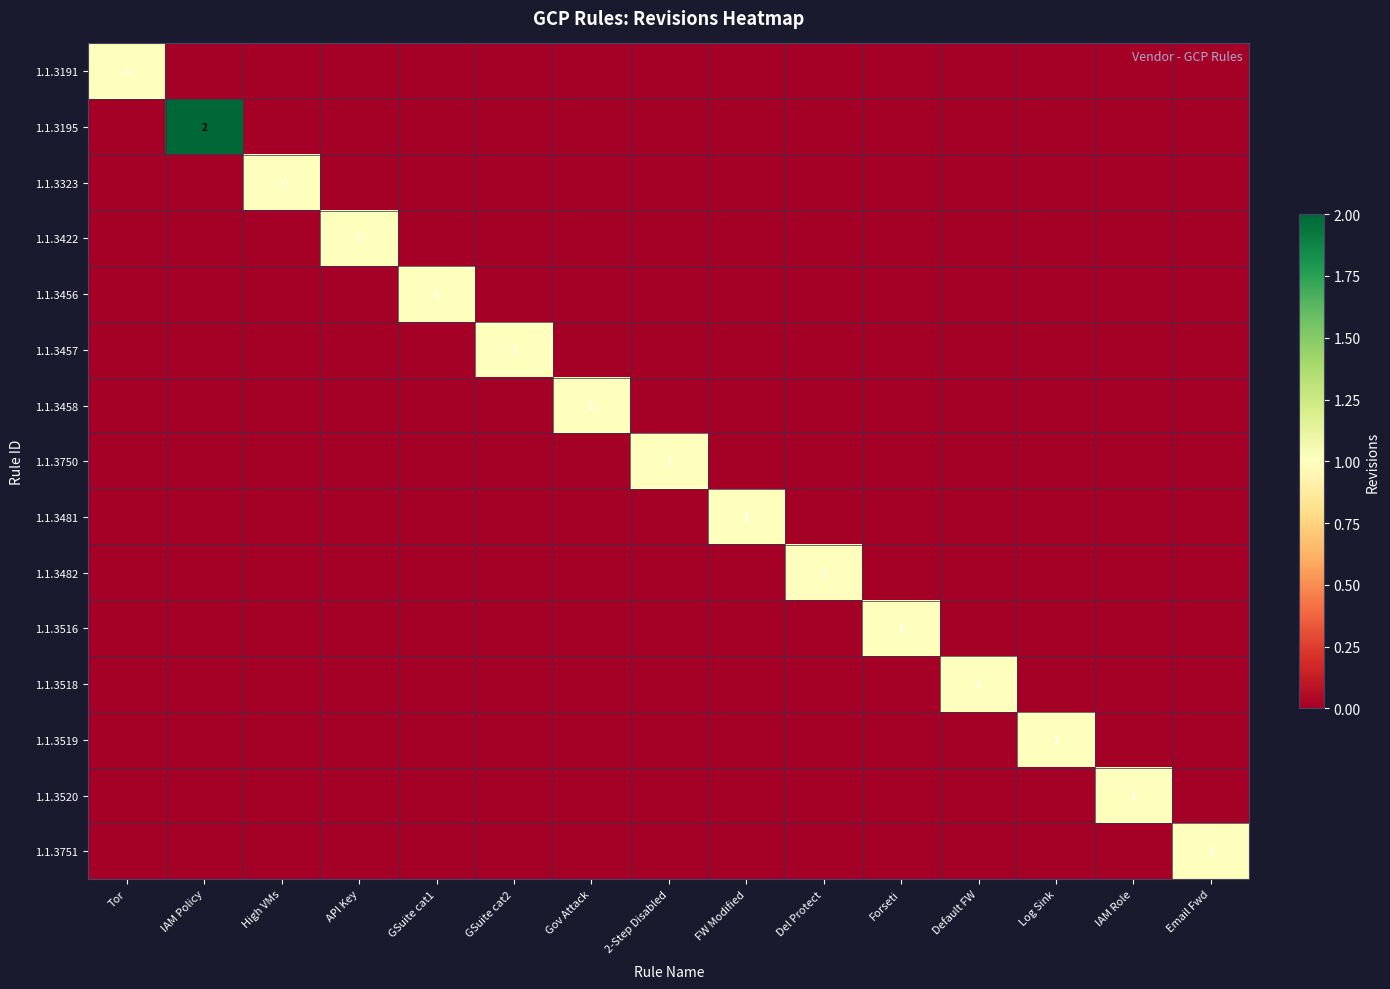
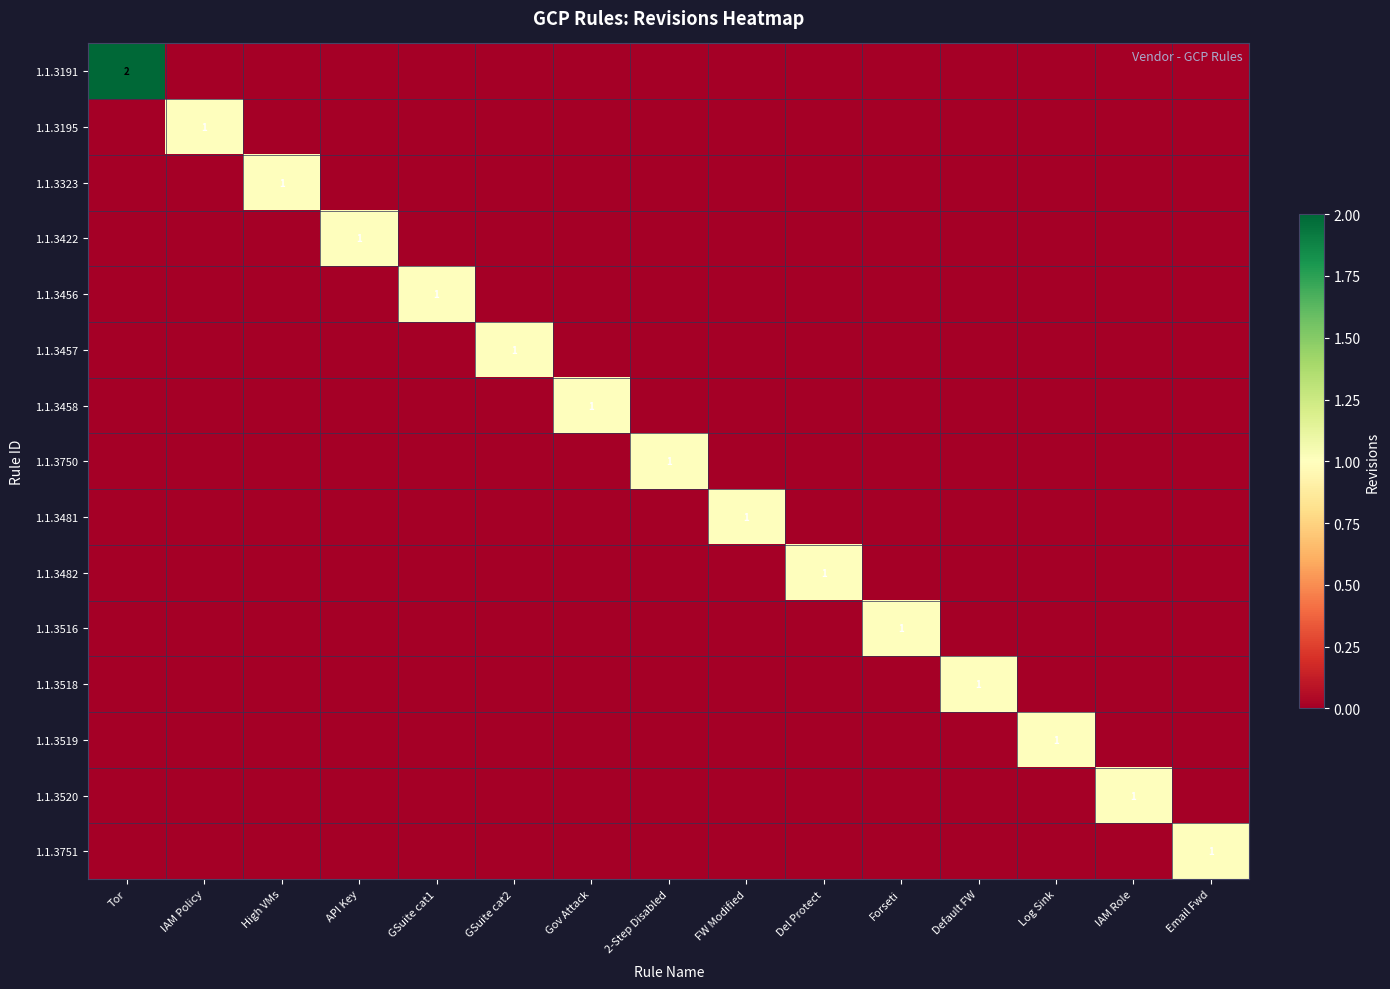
1.1.3191, Tor: 1 -> 2
1.1.3195, IAM Policy: 2 -> 1
